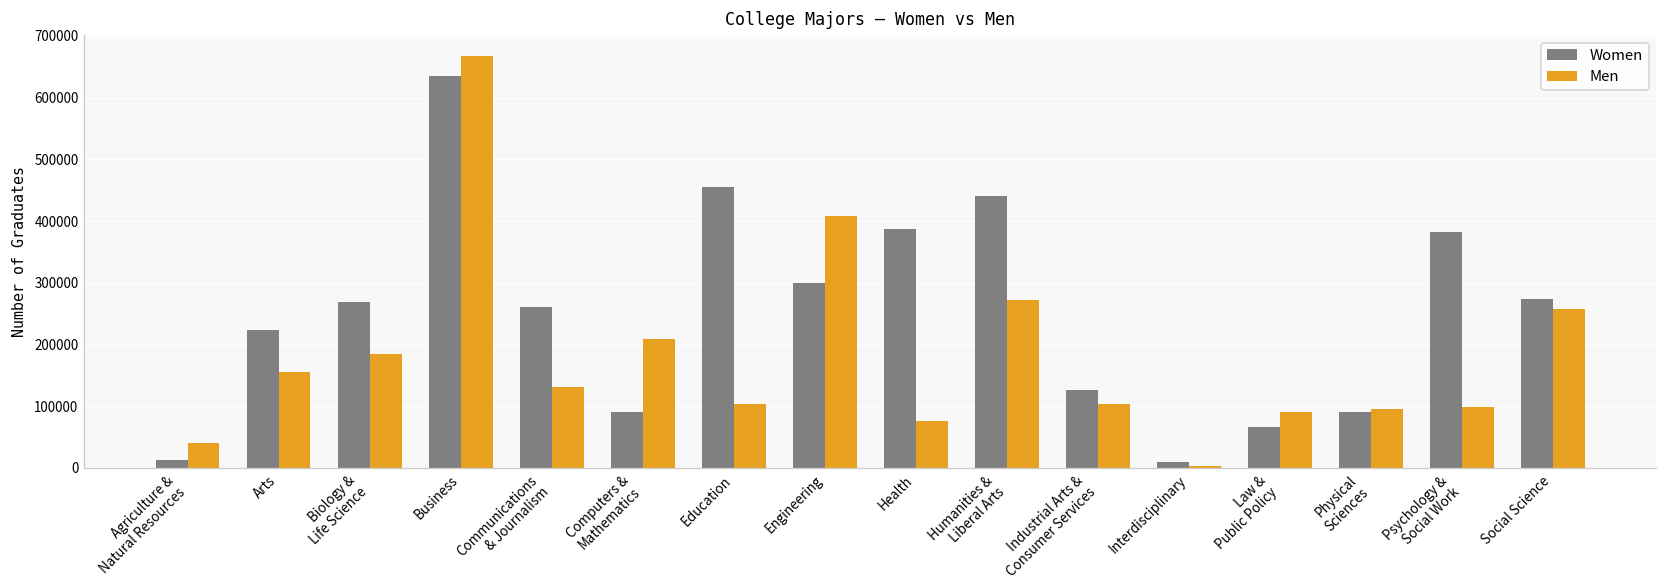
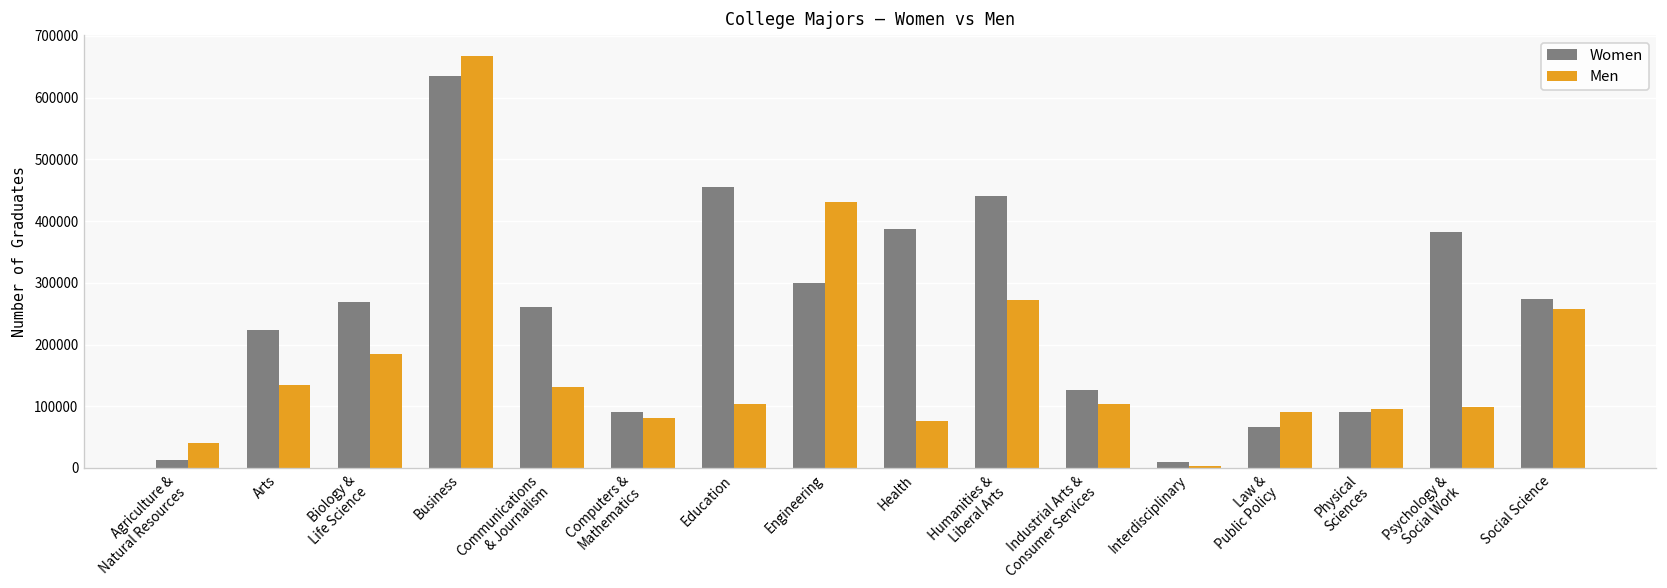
Men, Arts: 160000 -> 130000
Men, Computers & Mathematics: 210000 -> 80000
Men, Engineering: 410000 -> 430000
